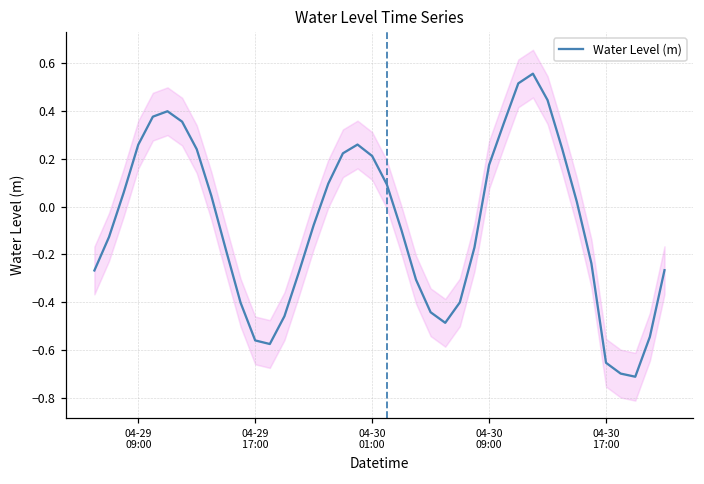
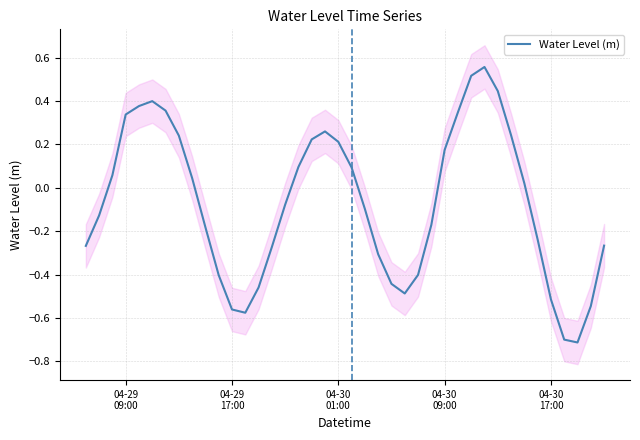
Water Level (m), 04-29 09:00: 0.26 -> 0.34
Water Level (m), 04-30 17:00: -0.65 -> -0.51
